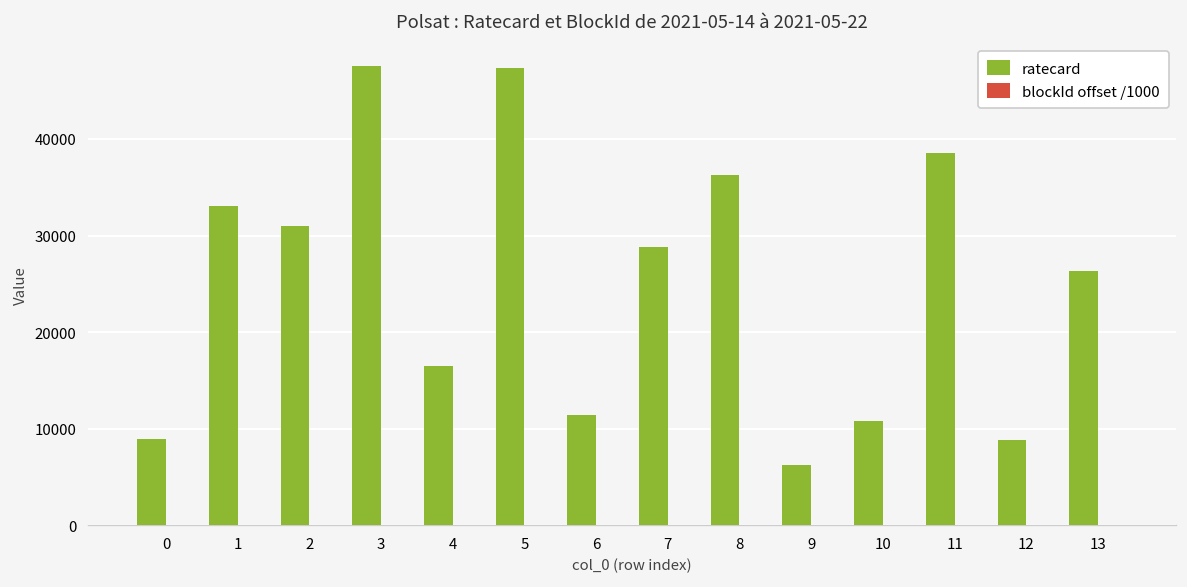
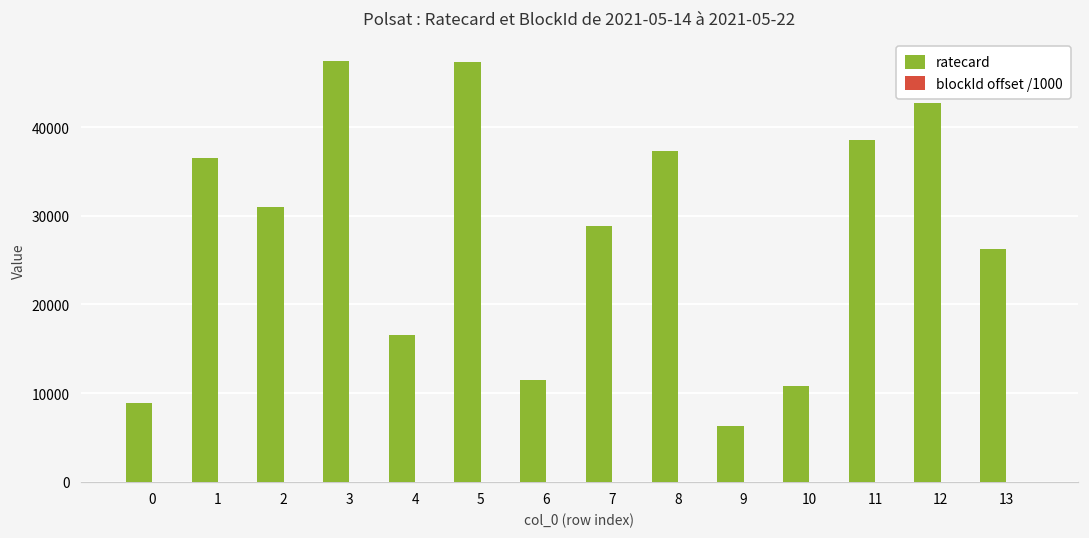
ratecard, 1: 33000 -> 37000
ratecard, 8: 36000 -> 37000
ratecard, 12: 9000 -> 43000
